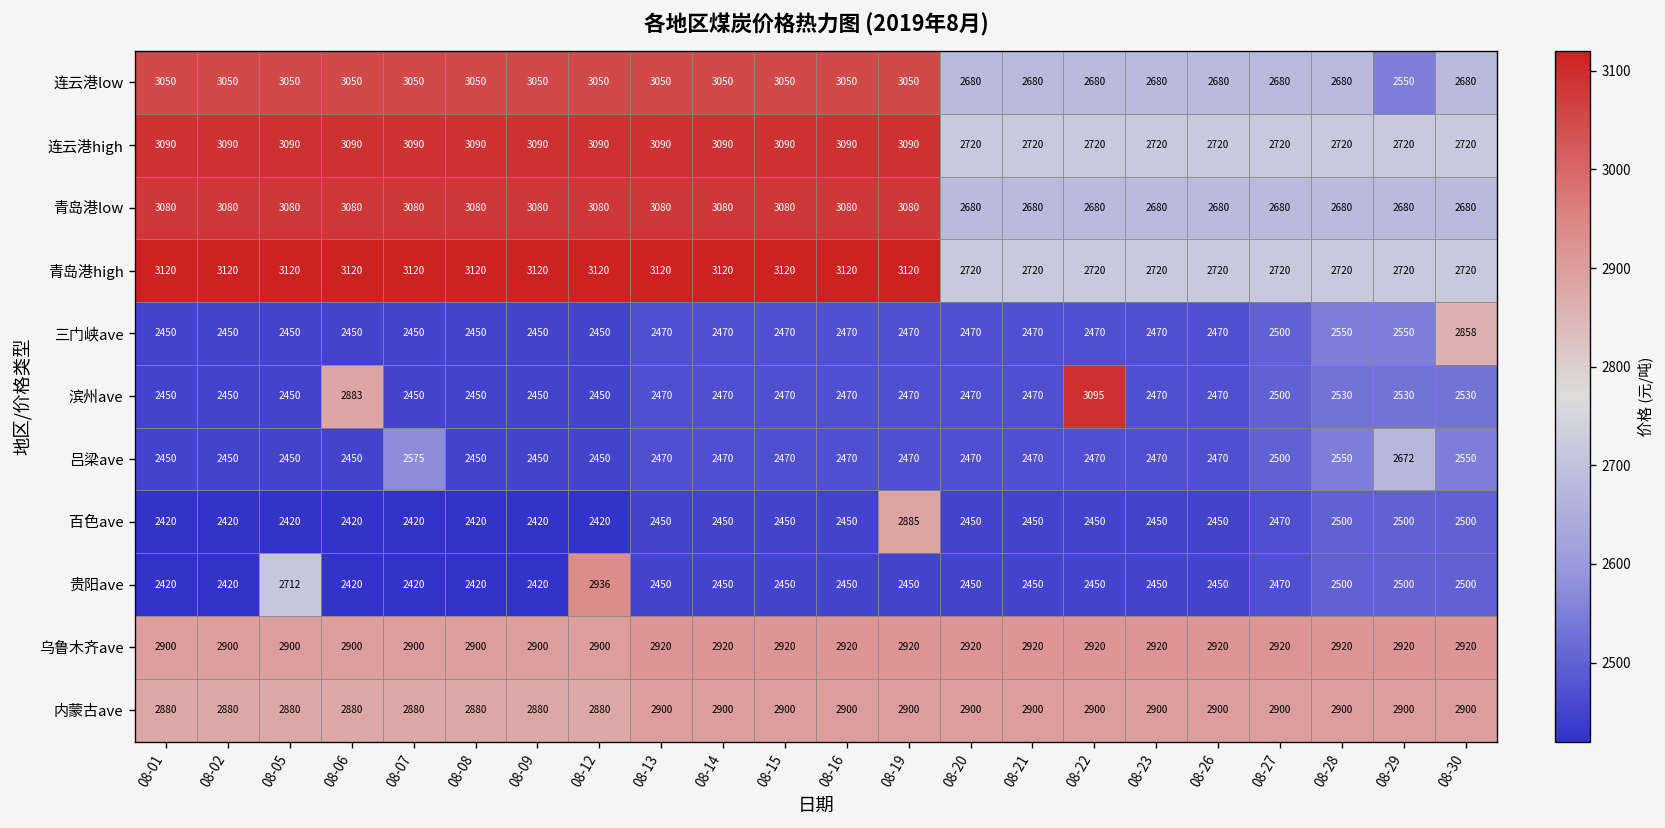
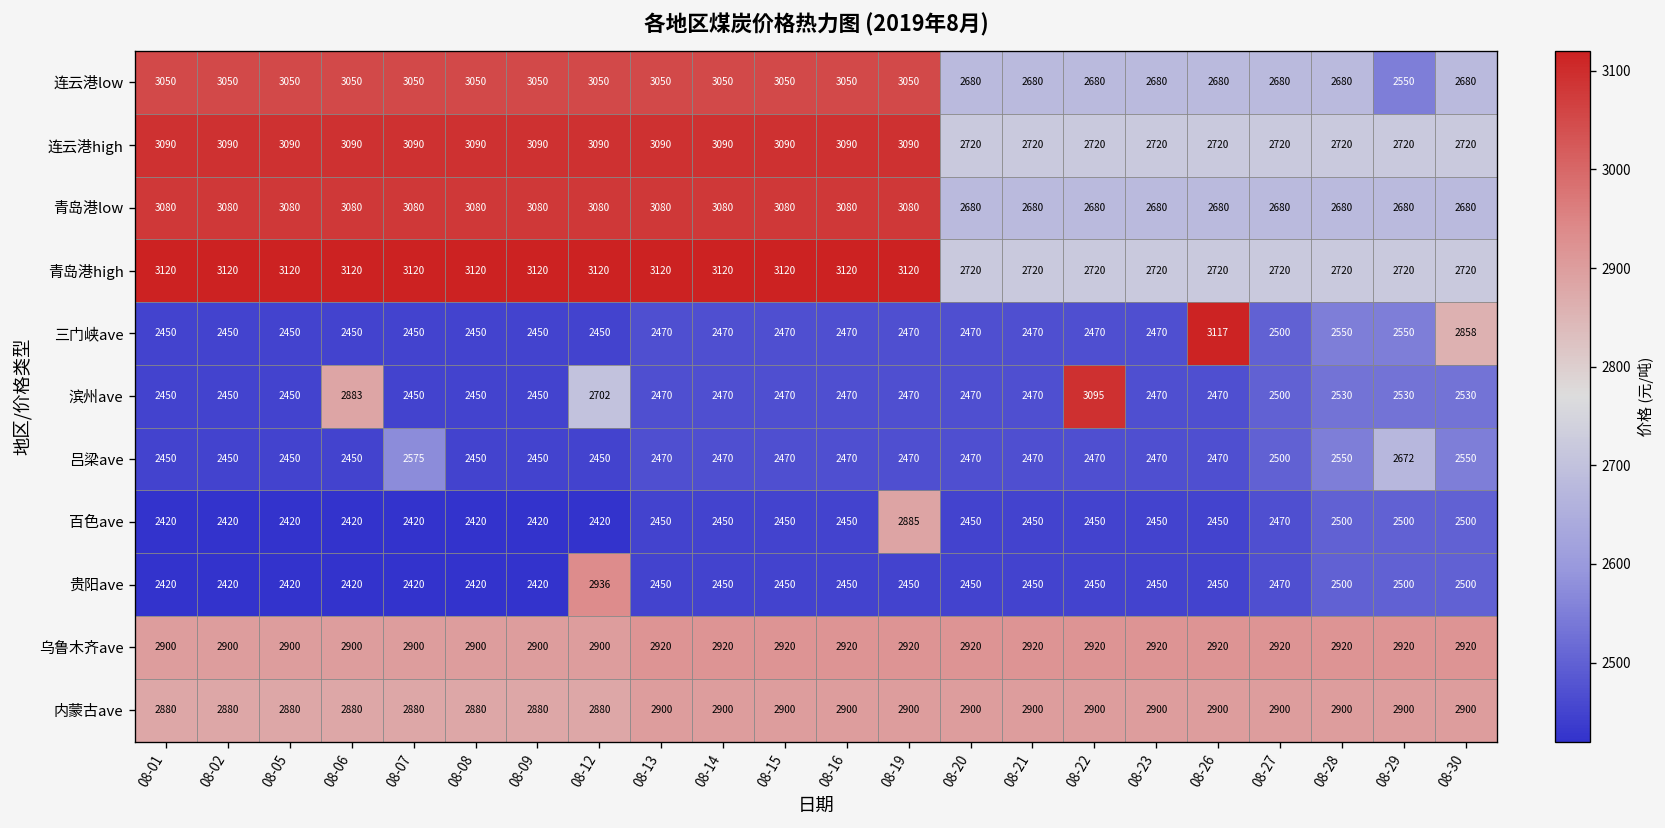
三门峡ave, 08-26: 2470 -> 3117
滨州ave, 08-12: 2450 -> 2702
贵阳ave, 08-05: 2712 -> 2420
